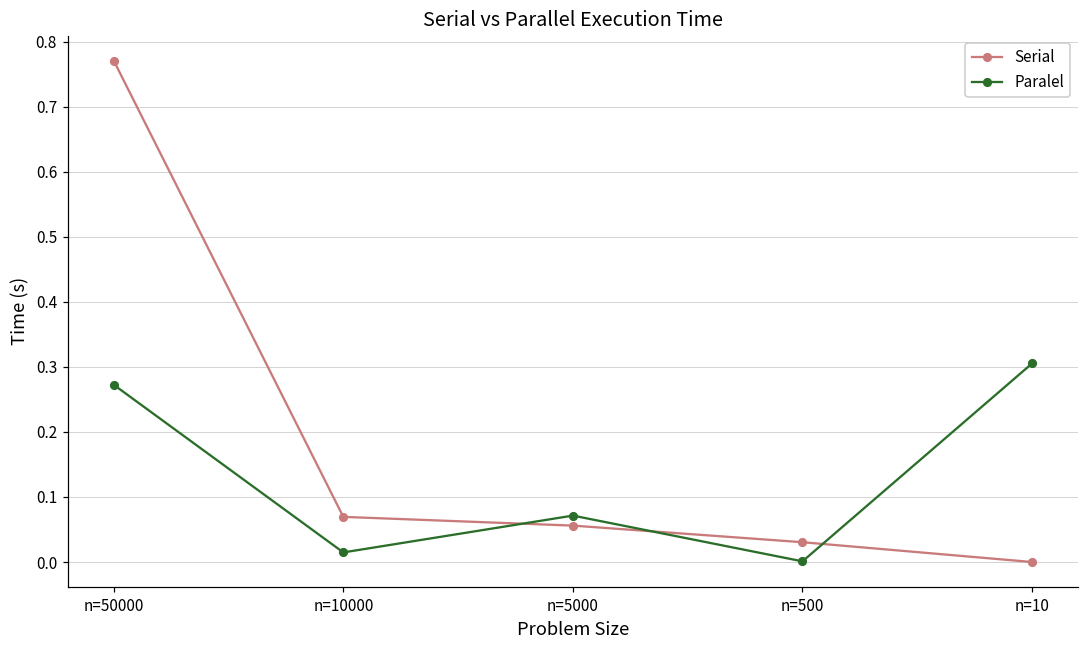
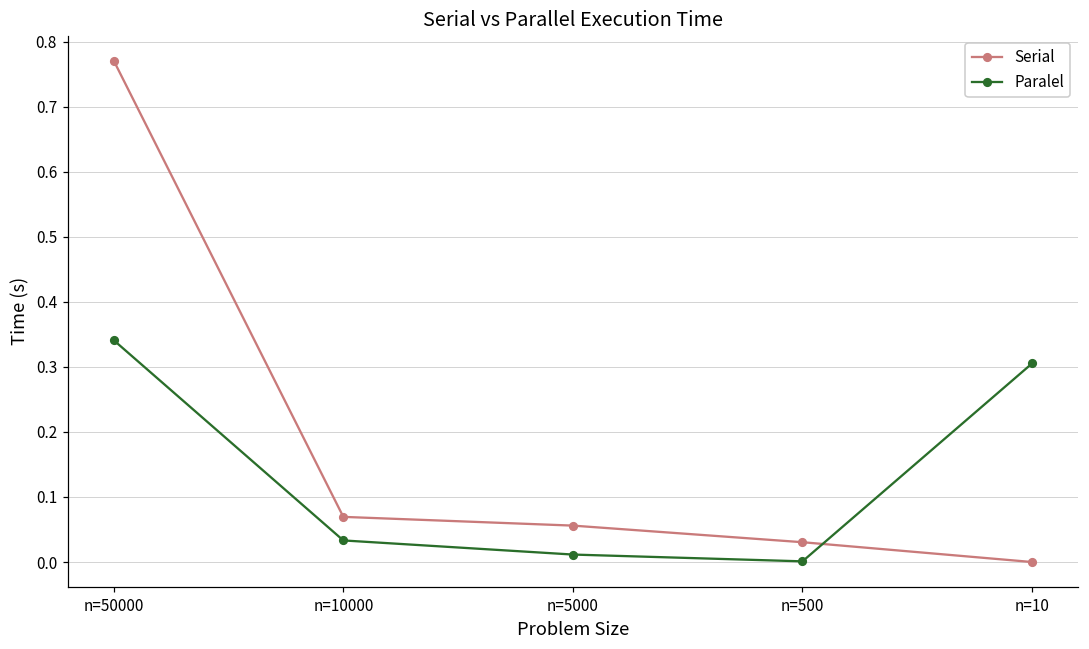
Paralel, n=50000: 0.27 -> 0.34
Paralel, n=10000: 0.01 -> 0.03
Paralel, n=5000: 0.07 -> 0.01
